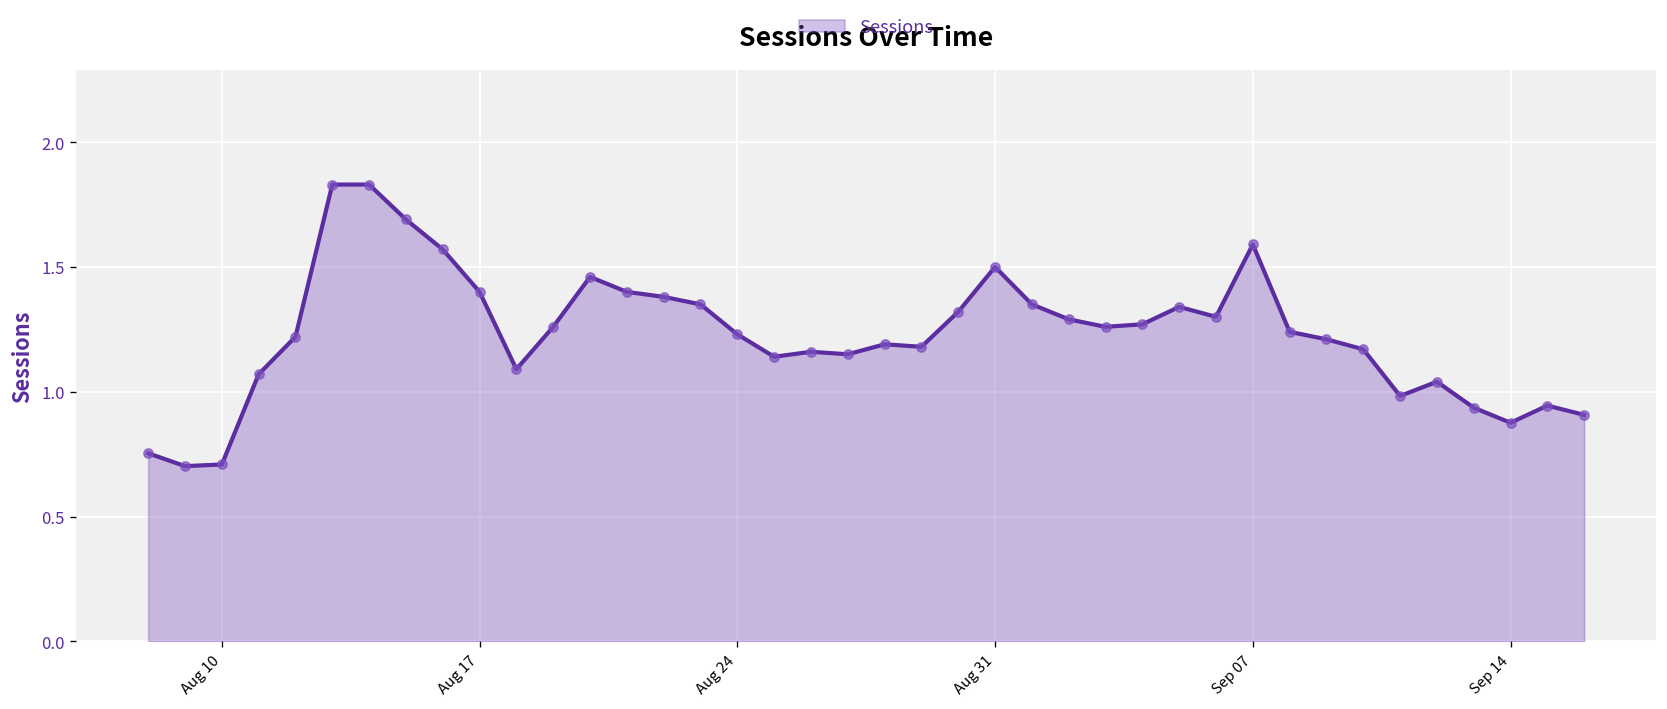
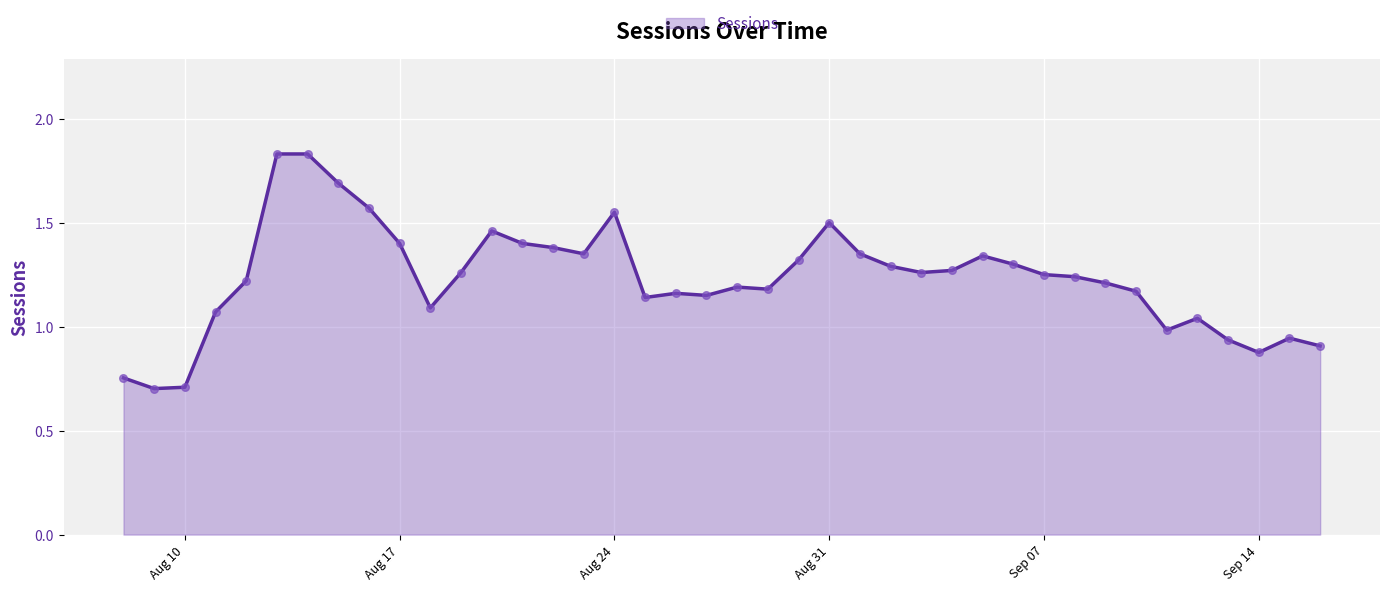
Aug 24: 1.23 -> 1.55
Sep 07: 1.59 -> 1.25
